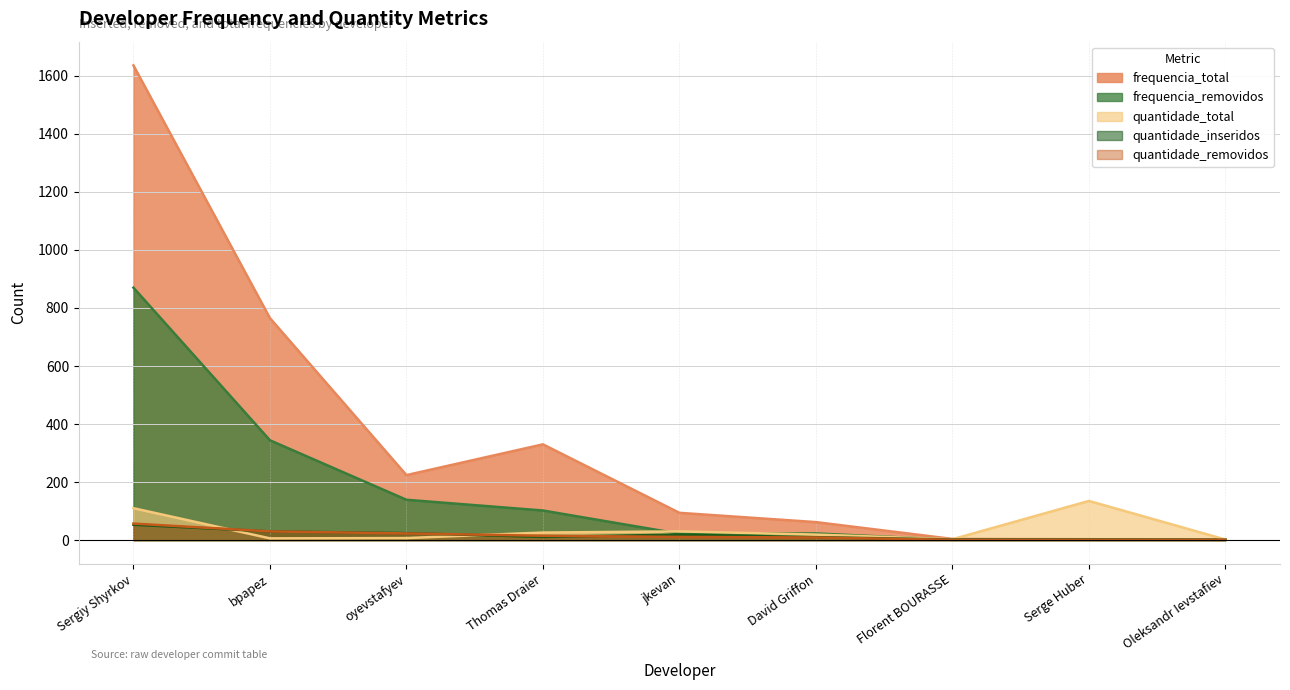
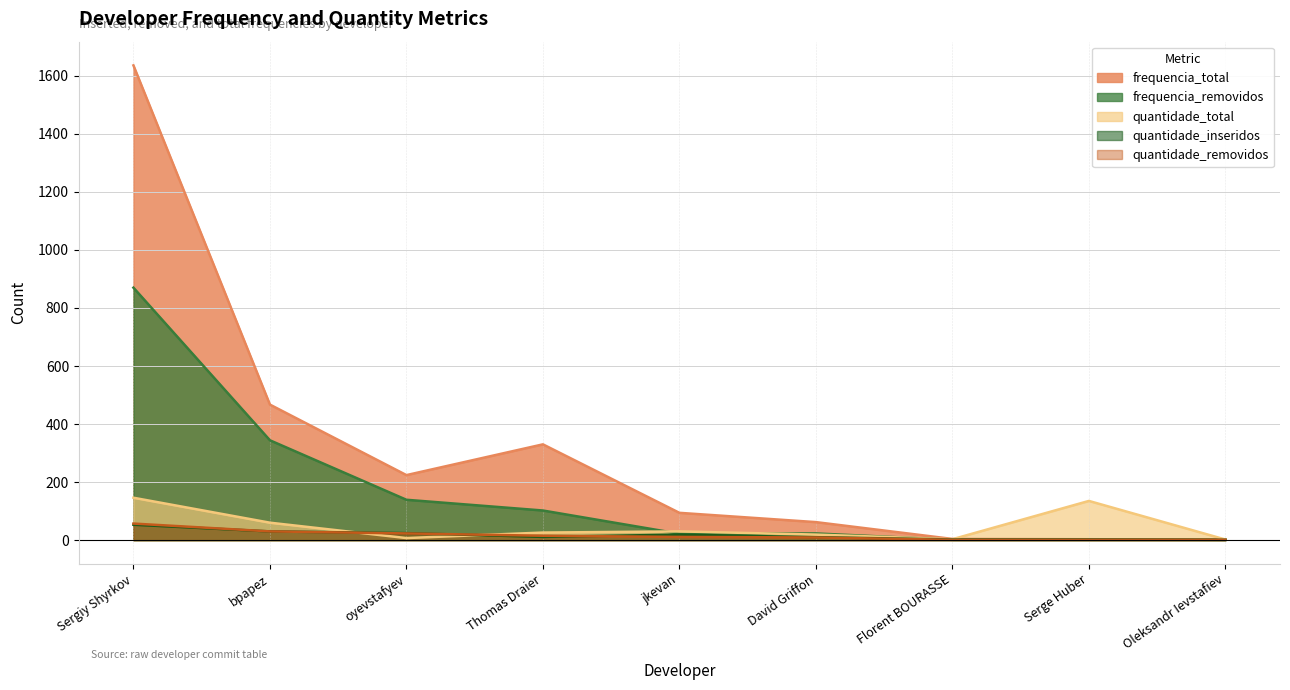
quantidade_total, Sergiy Shyrkov: 110 -> 150
frequencia_total, bpapez: 770 -> 470
quantidade_total, bpapez: 10 -> 60
